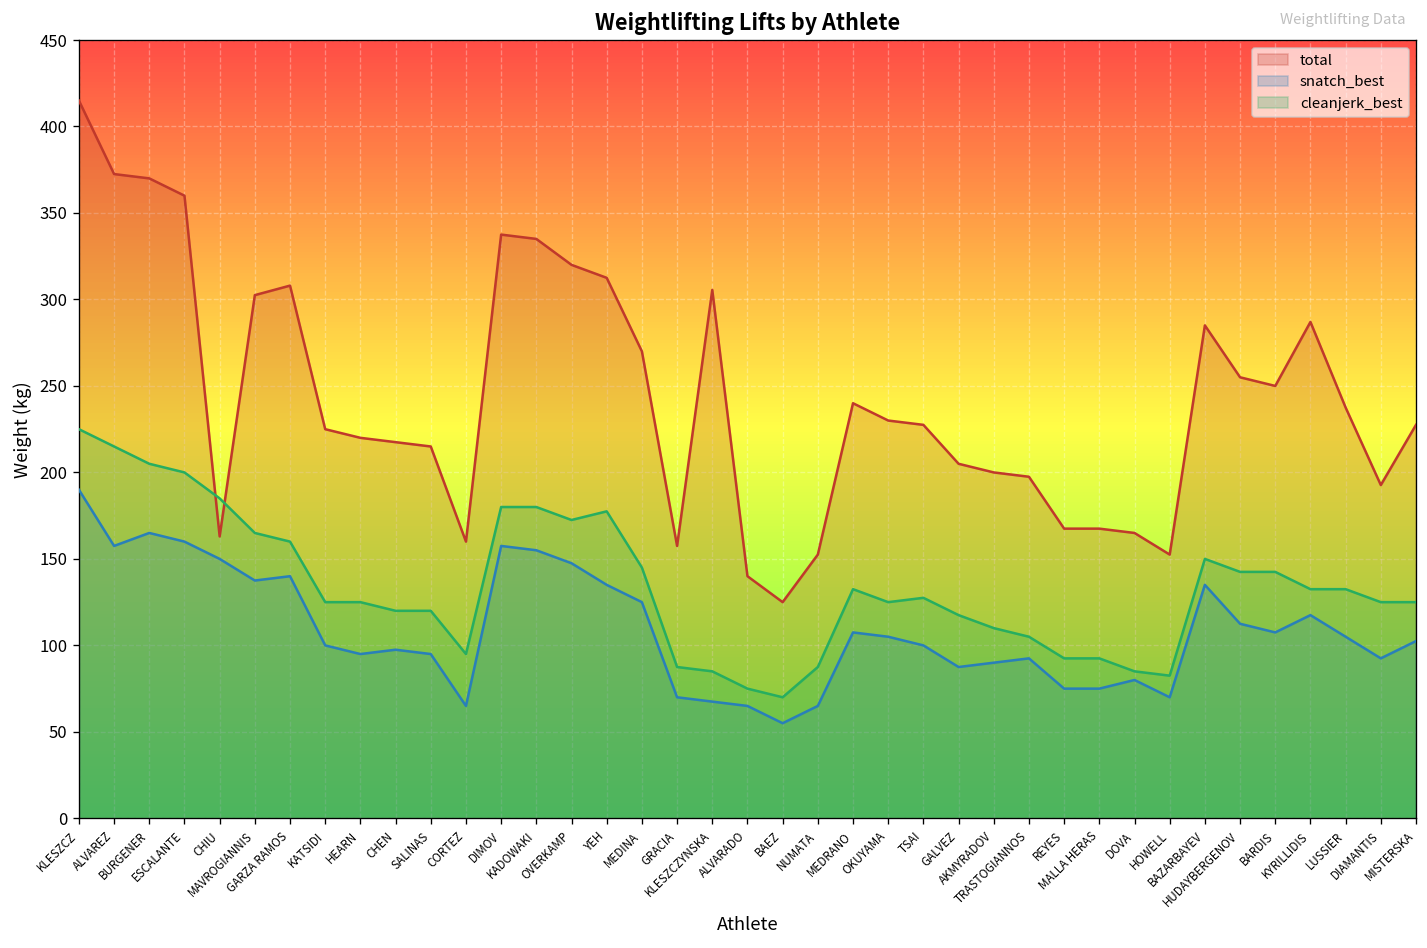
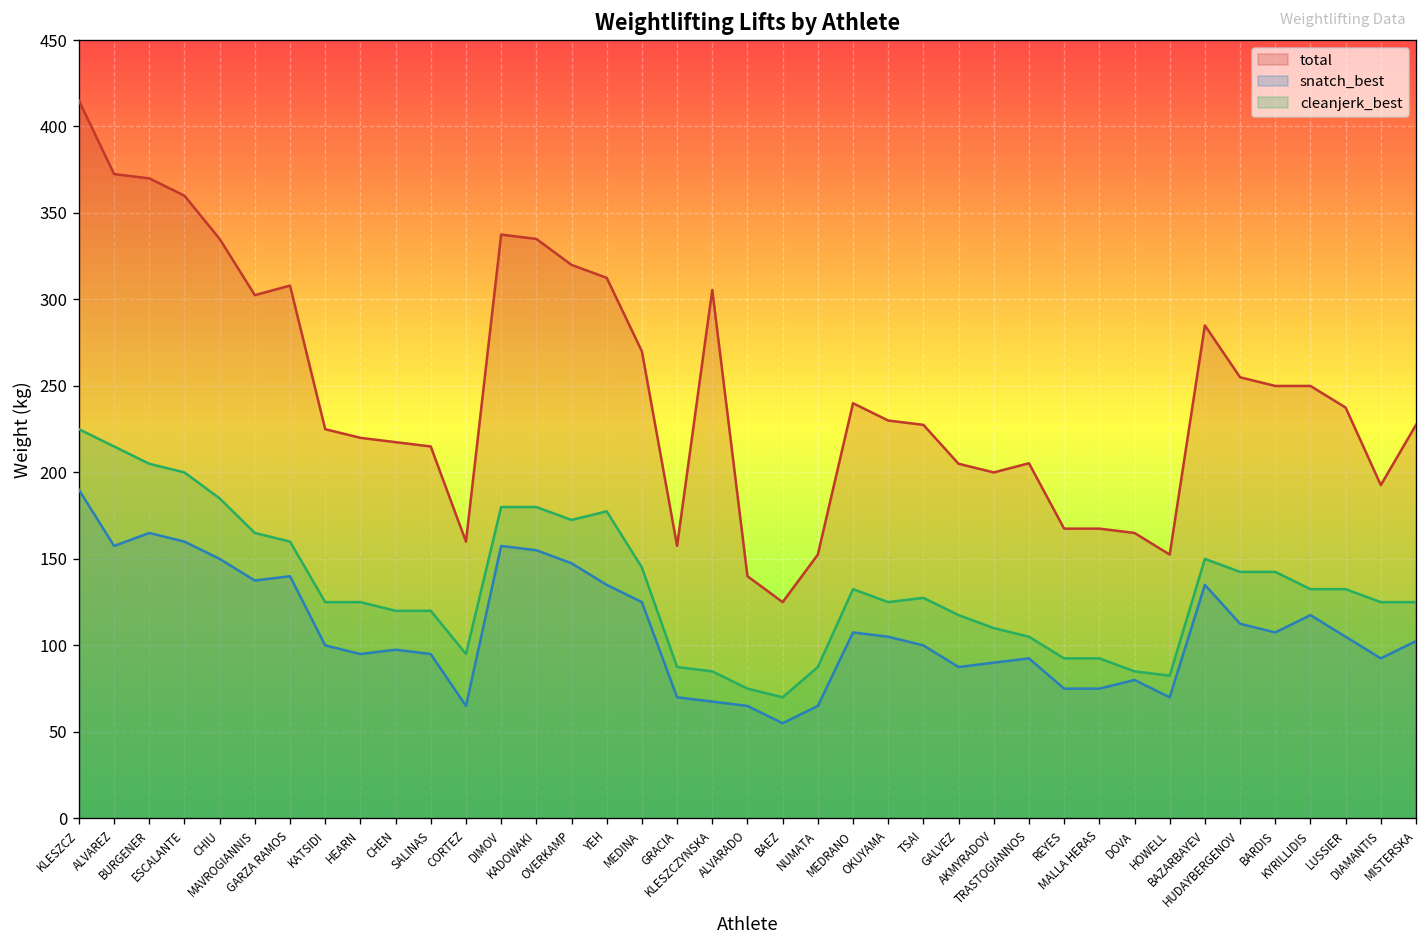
total, CHIU: 163 -> 335
total, TRASTOGIANNOS: 198 -> 205
total, KYRILLIDIS: 287 -> 250
